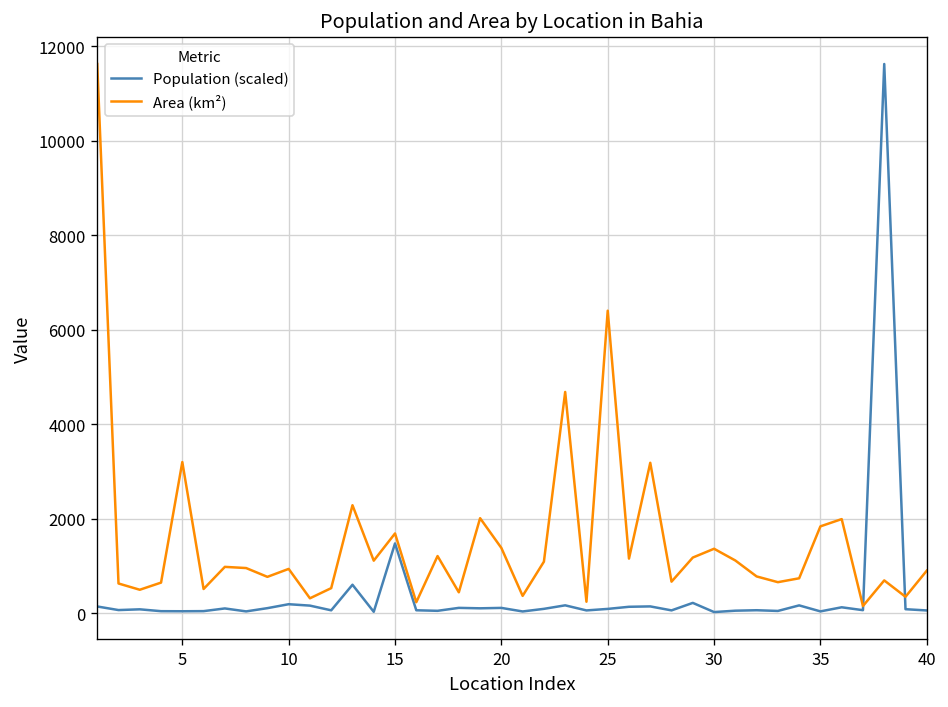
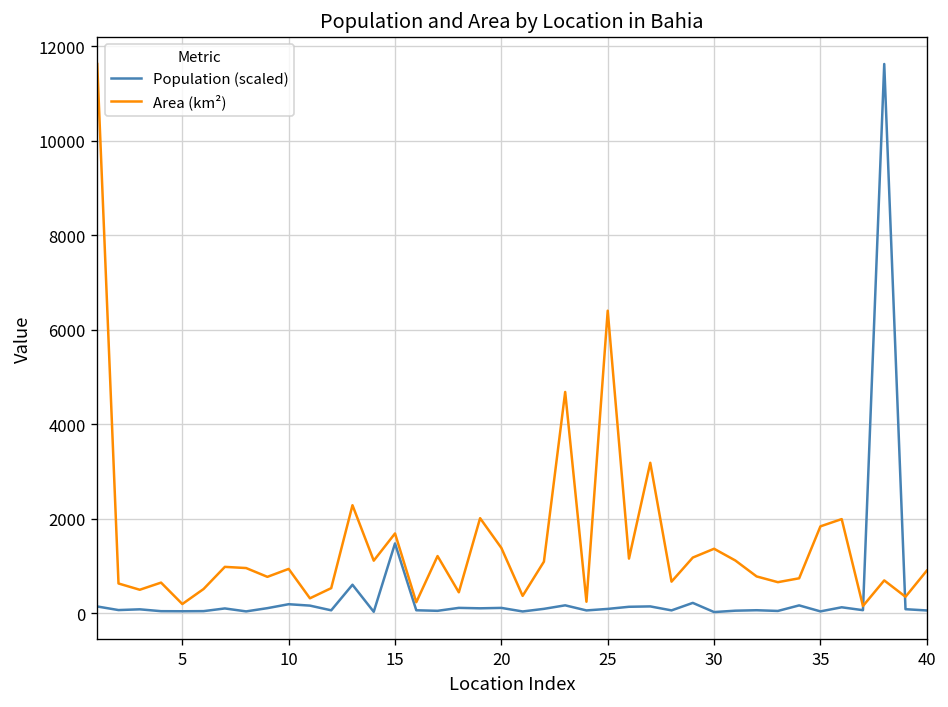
Area (km²), 5: 3200 -> 200
